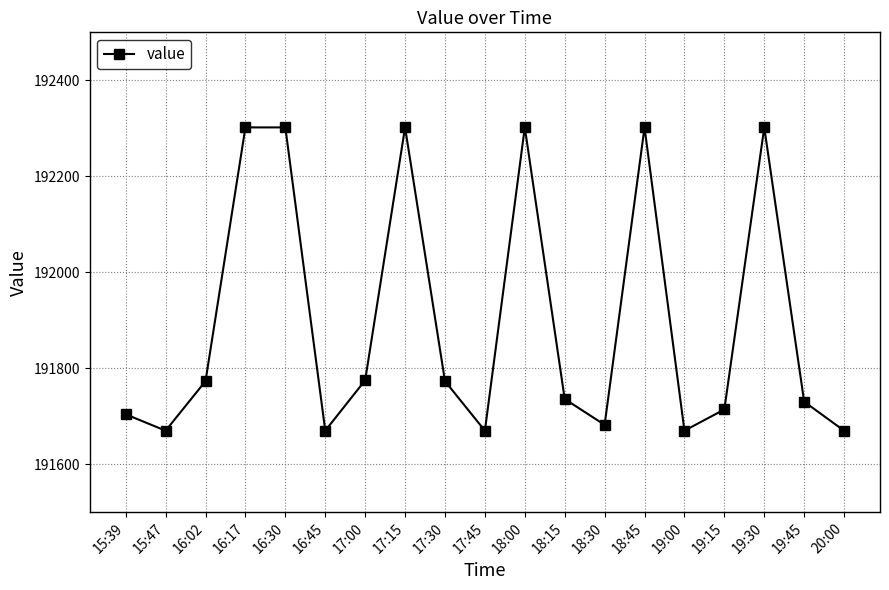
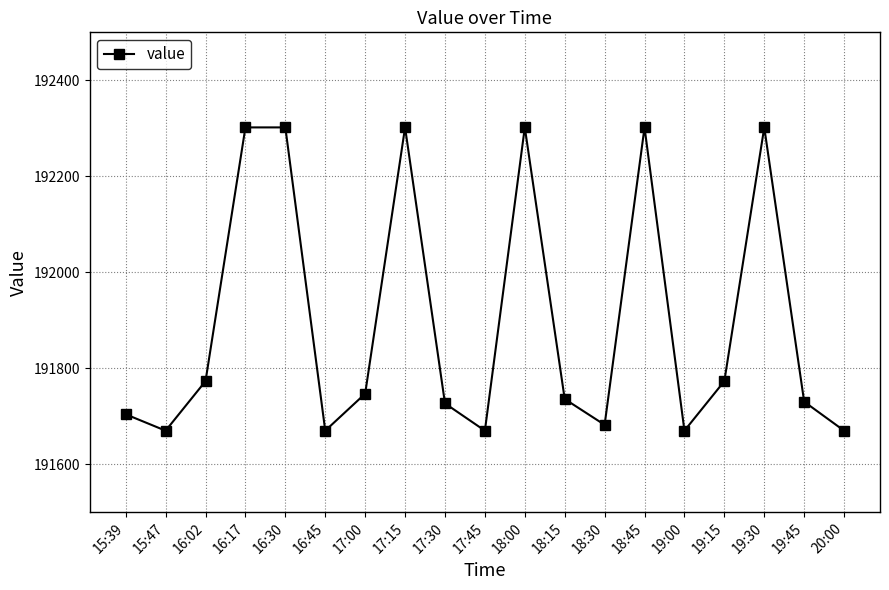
17:00: 191770 -> 191750
17:30: 191770 -> 191730
19:15: 191710 -> 191770
